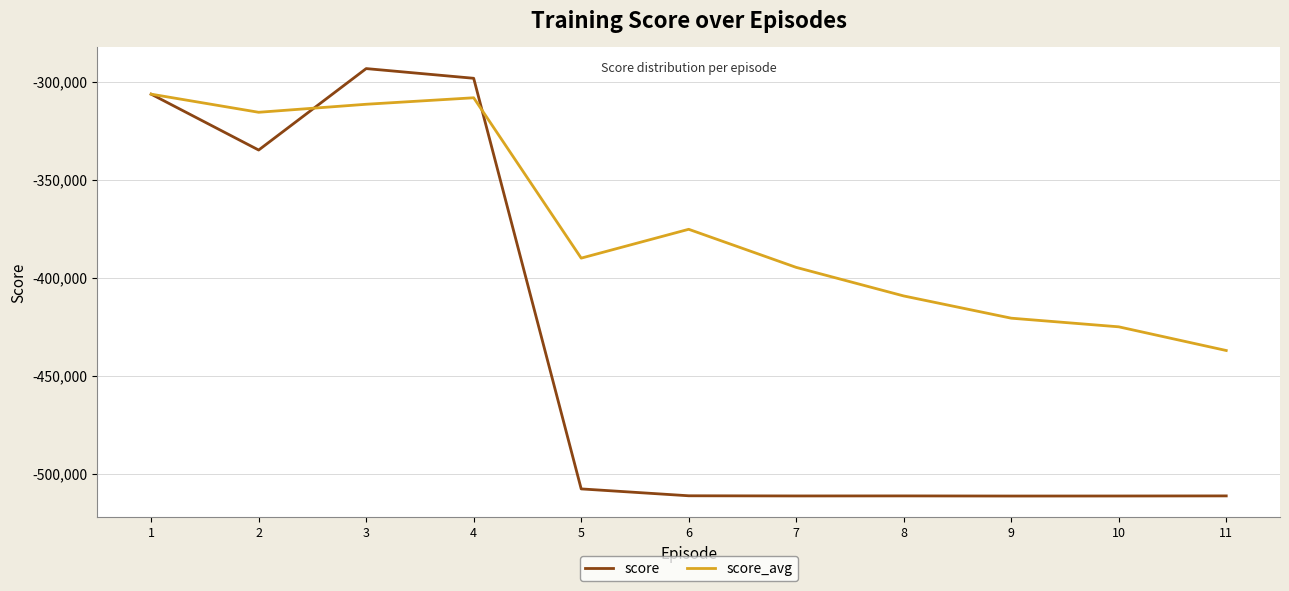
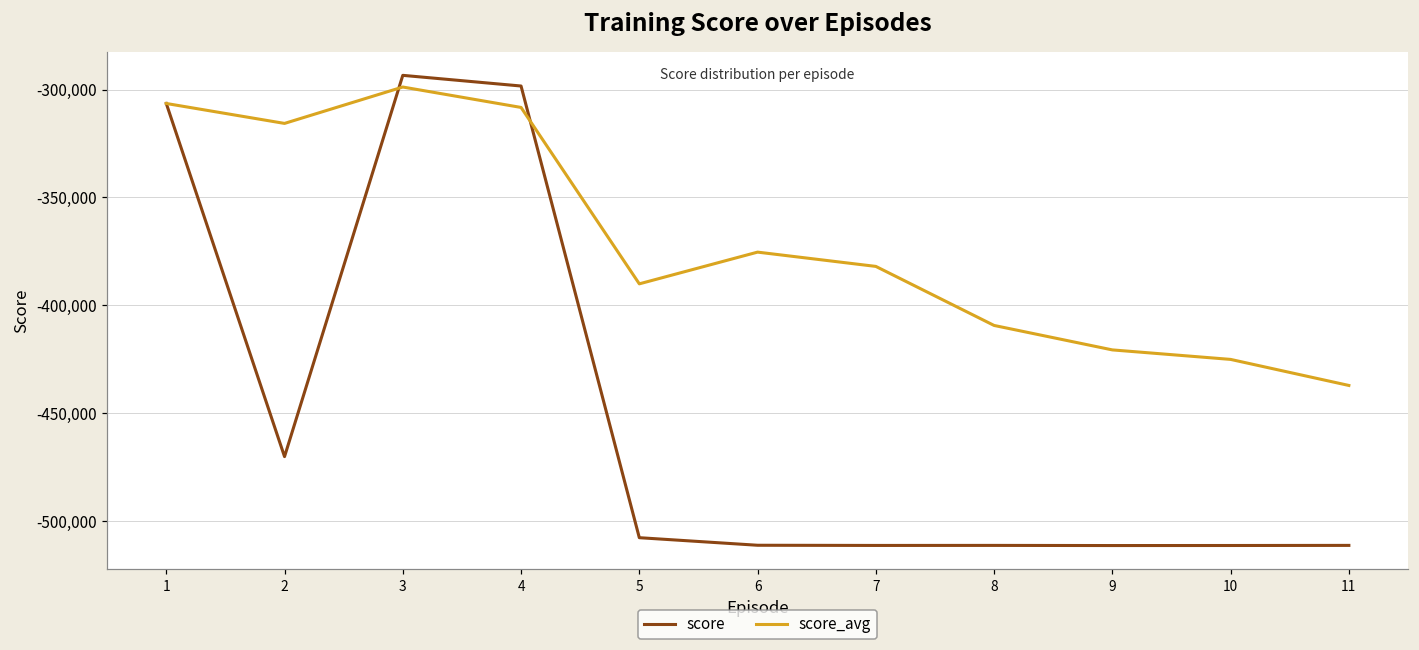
score, 2: -335,000 -> -470,000
score_avg, 3: -312,000 -> -299,000
score_avg, 7: -395,000 -> -382,000
